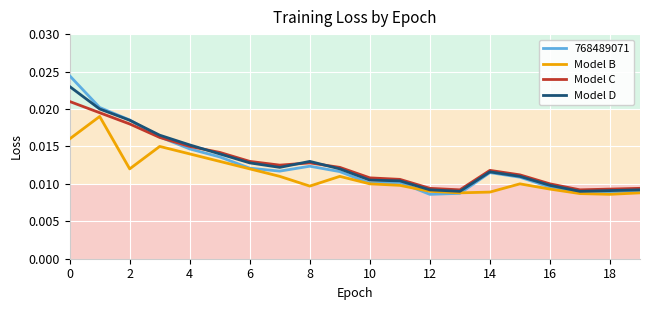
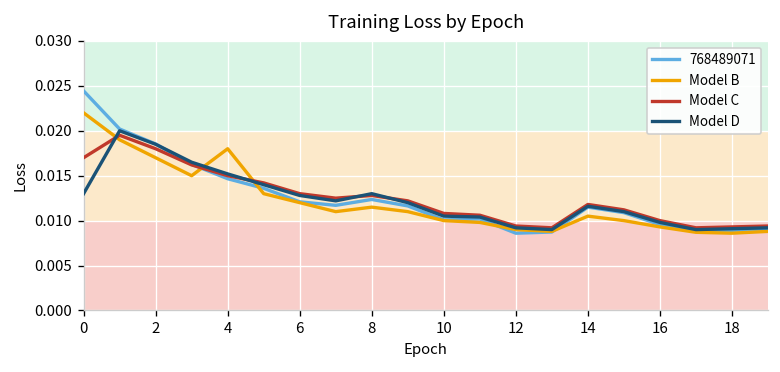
Model B, 0: 0.016 -> 0.022
Model C, 0: 0.021 -> 0.017
Model D, 0: 0.023 -> 0.013
Model B, 2: 0.012 -> 0.017
Model B, 4: 0.014 -> 0.018
Model B, 8: 0.010 -> 0.012
Model B, 14: 0.009 -> 0.011
